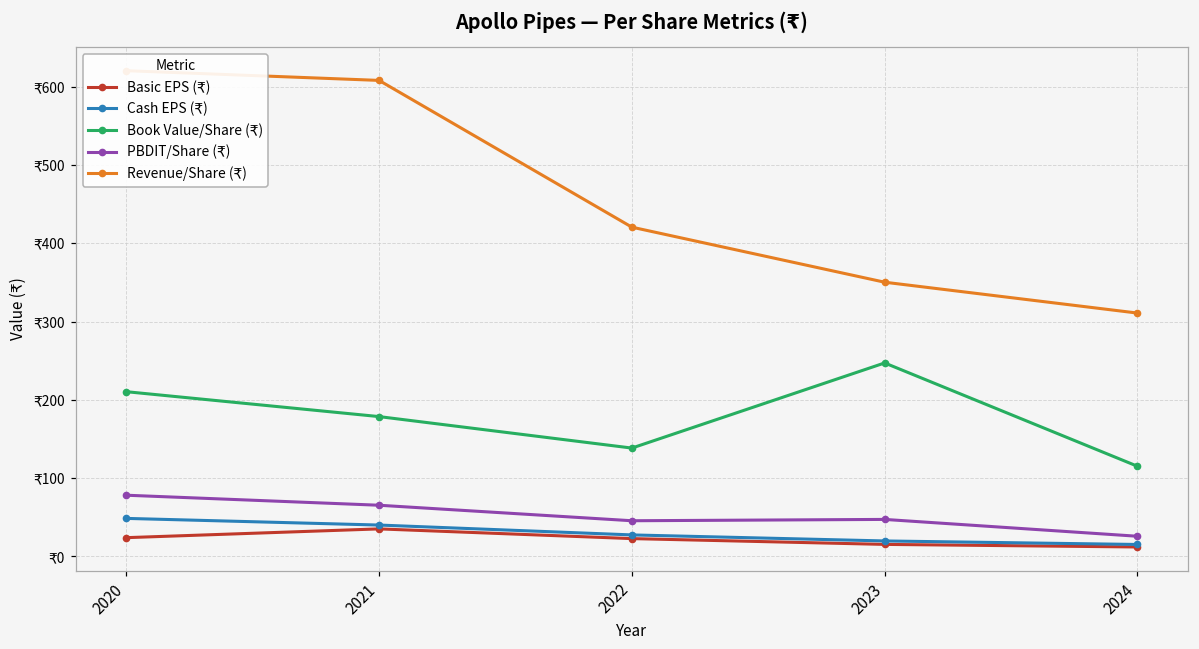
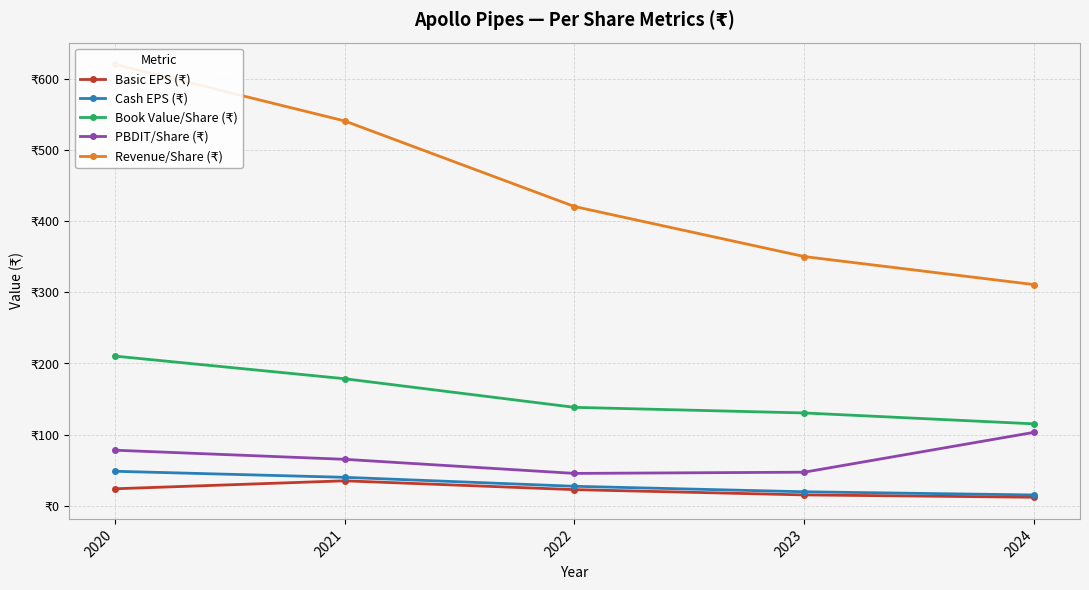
Revenue/Share (₹), 2021: ₹610 -> ₹540
Book Value/Share (₹), 2023: ₹250 -> ₹130
PBDIT/Share (₹), 2024: ₹30 -> ₹100
